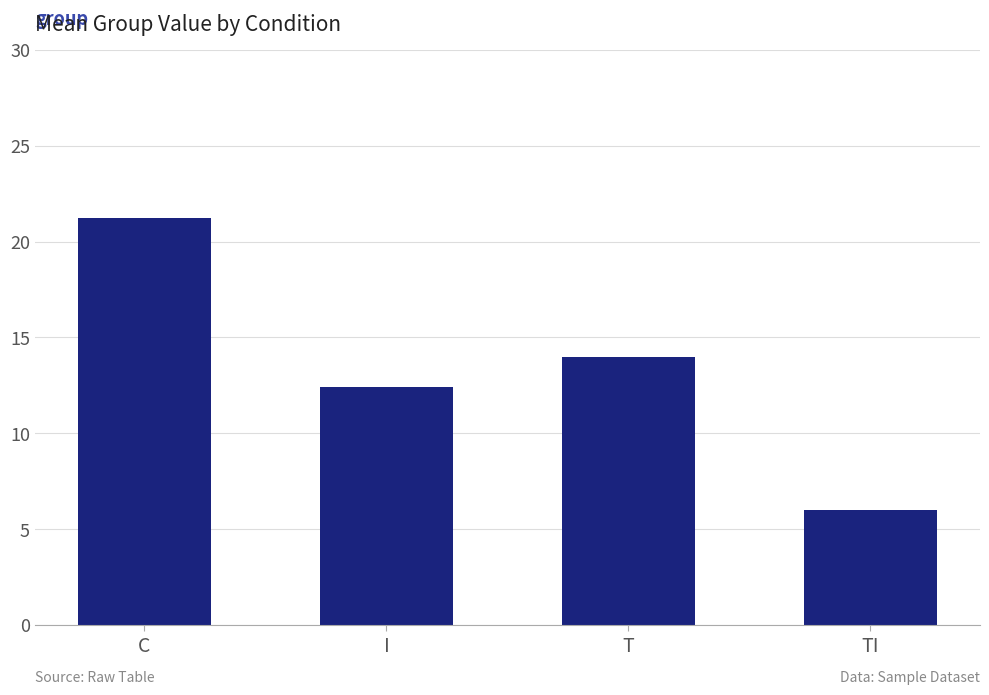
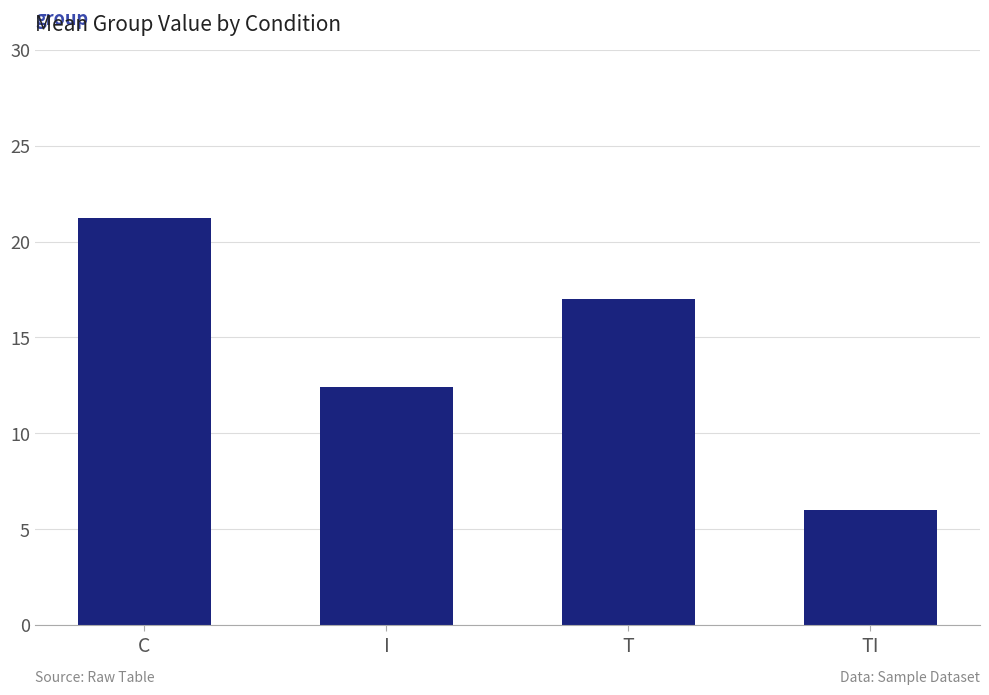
T: 14 -> 17
